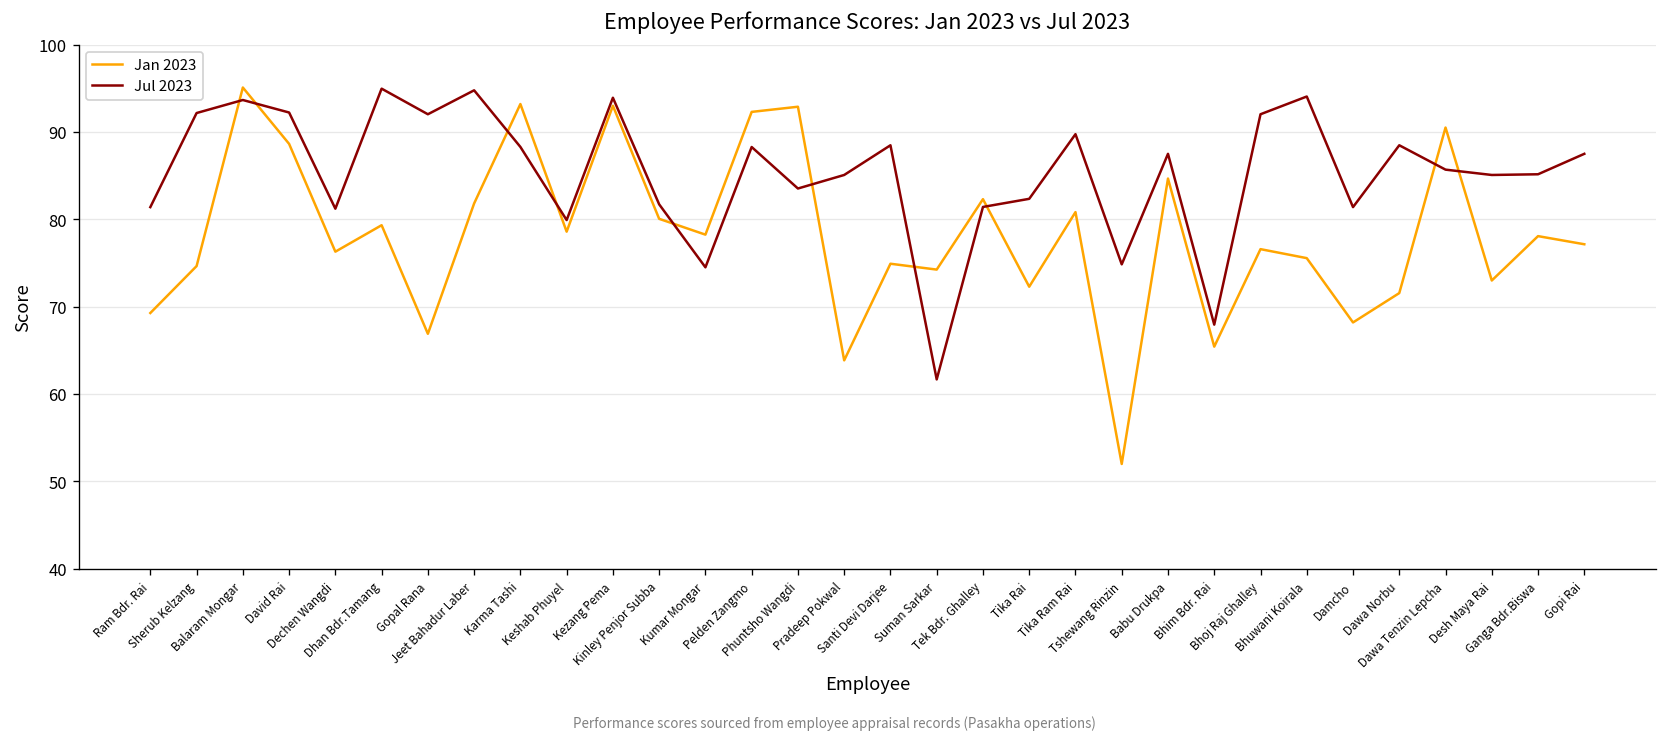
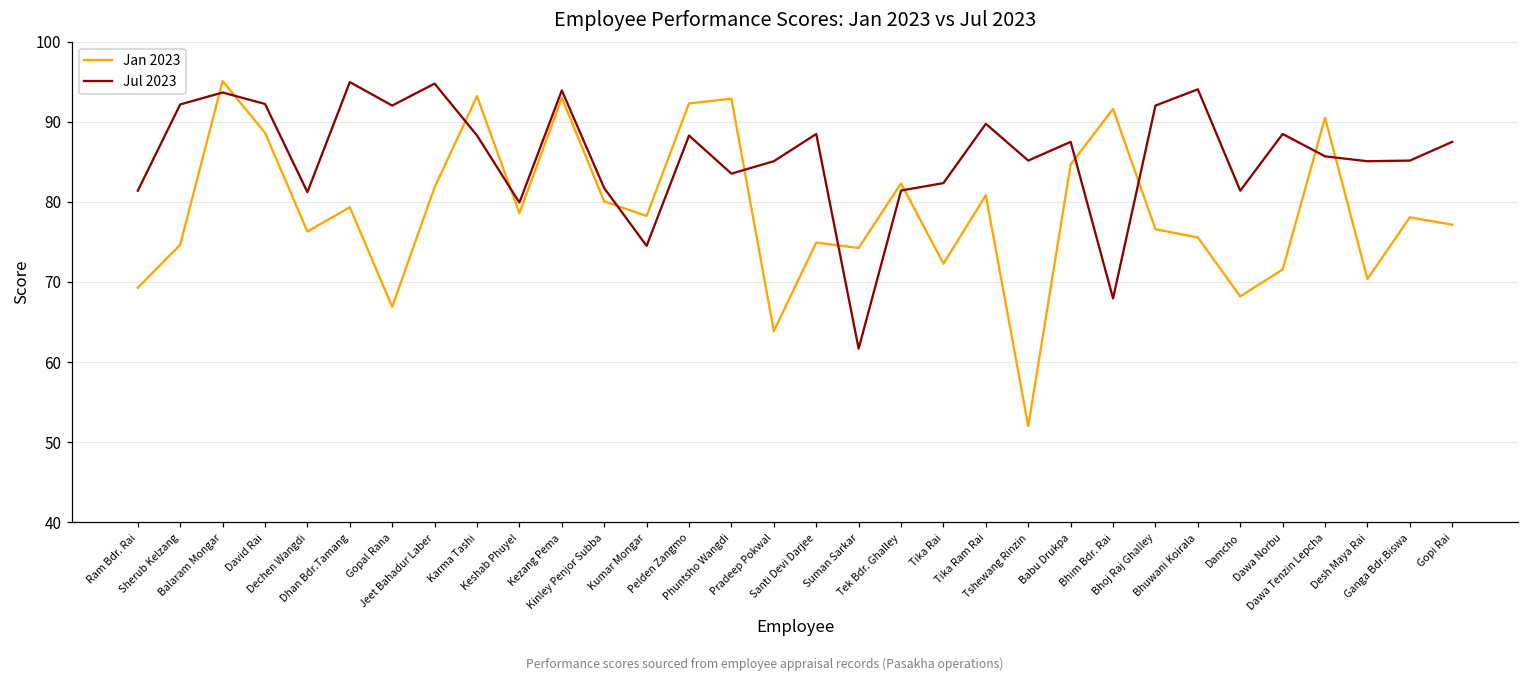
Jul 2023, Tshewang Rinzin: 75 -> 85
Jan 2023, Bhim Bdr. Rai: 65 -> 92
Jan 2023, Desh Maya Rai: 73 -> 70
